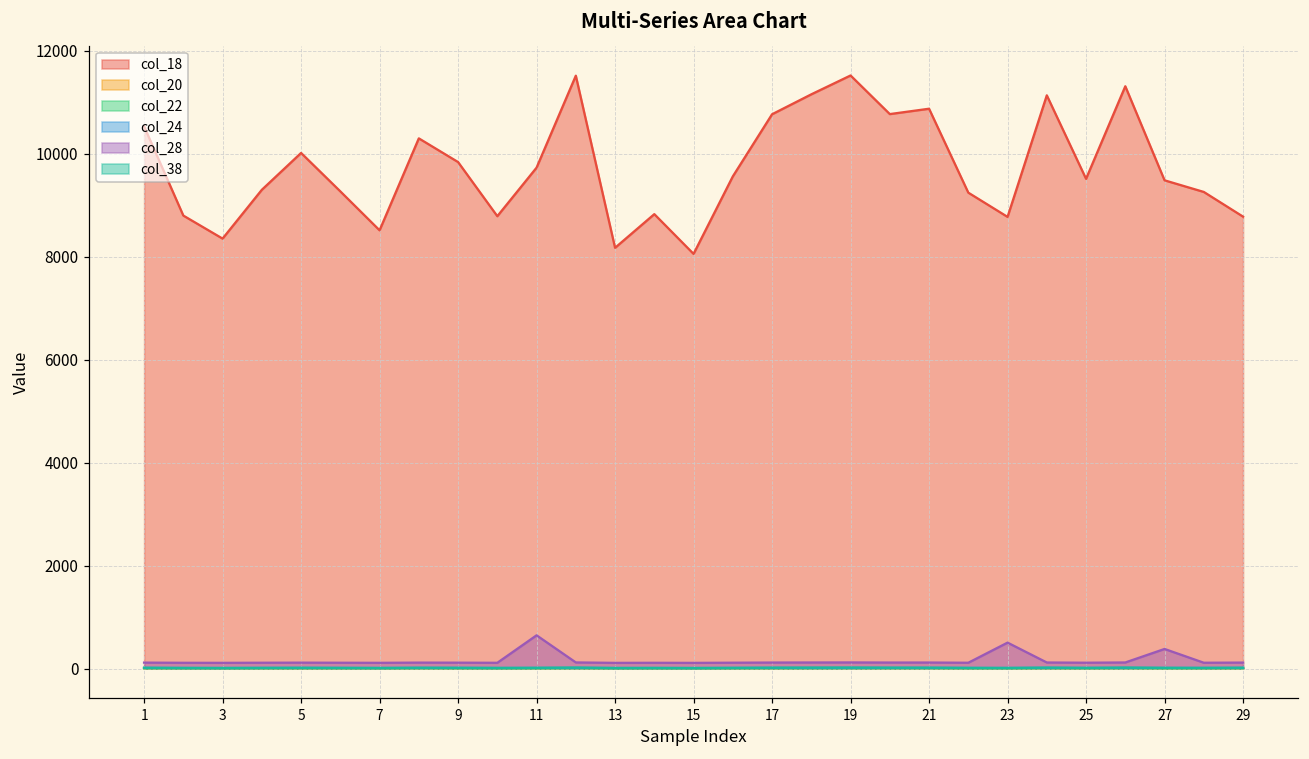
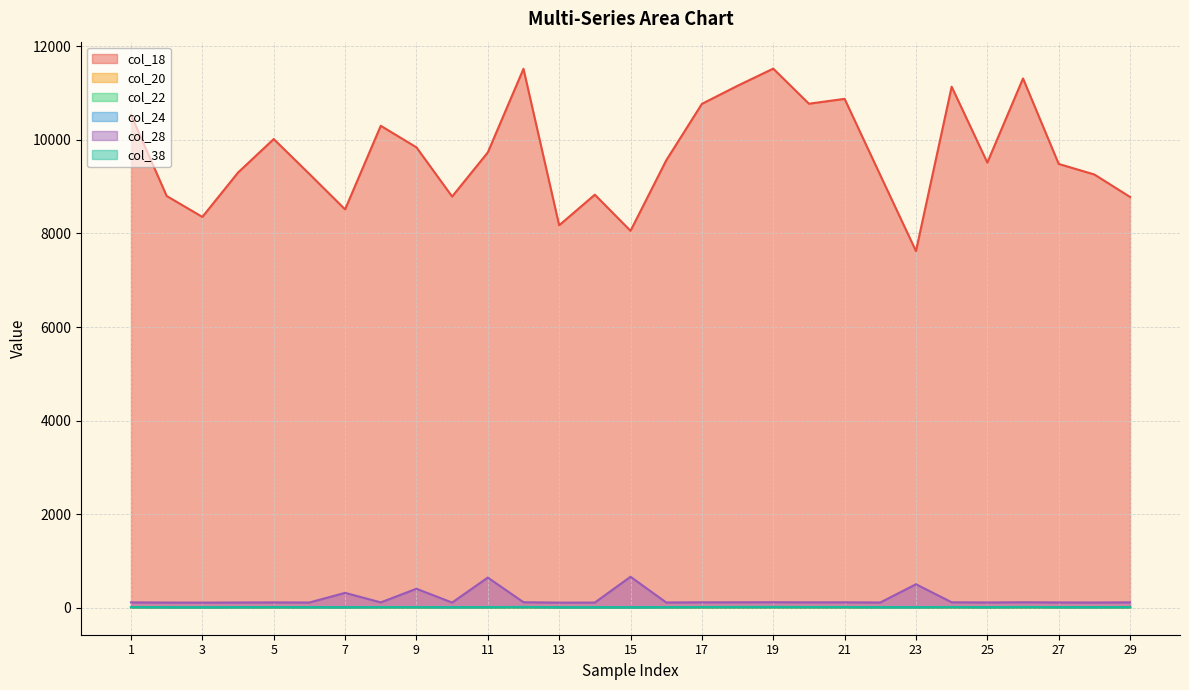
col_28, 7: 100 -> 300
col_28, 9: 100 -> 400
col_28, 15: 100 -> 700
col_18, 23: 8800 -> 7600
col_28, 27: 400 -> 100
